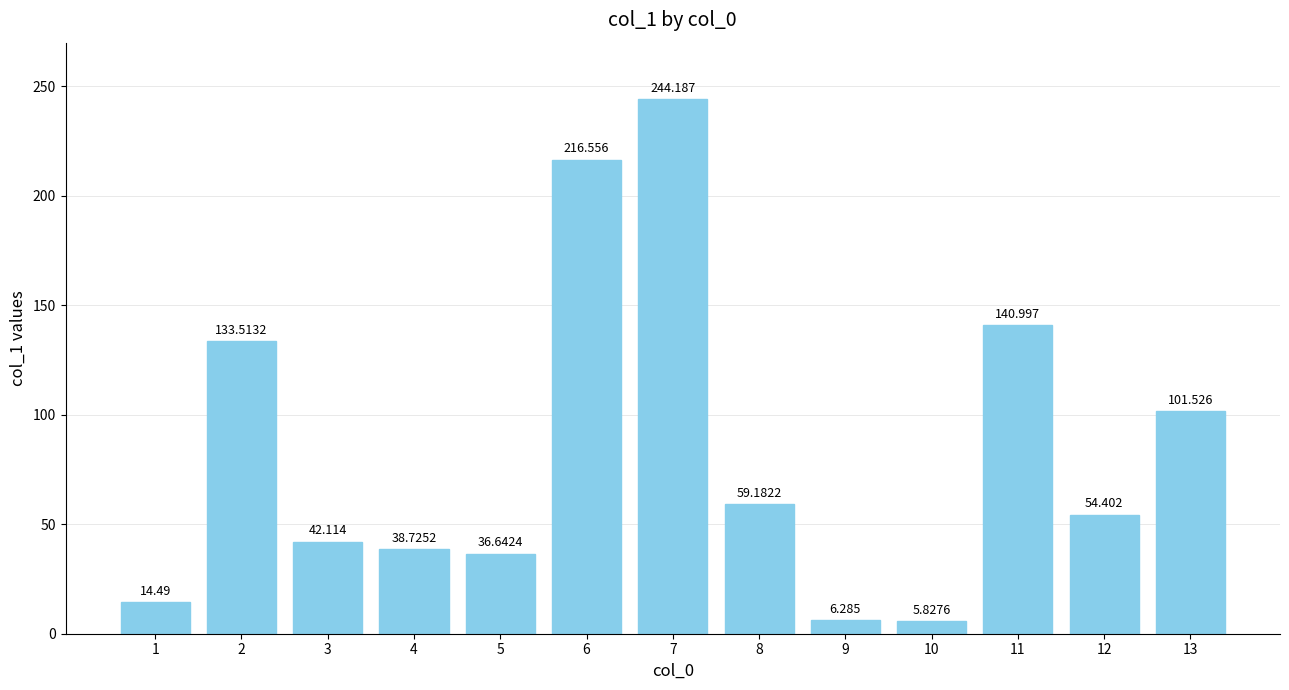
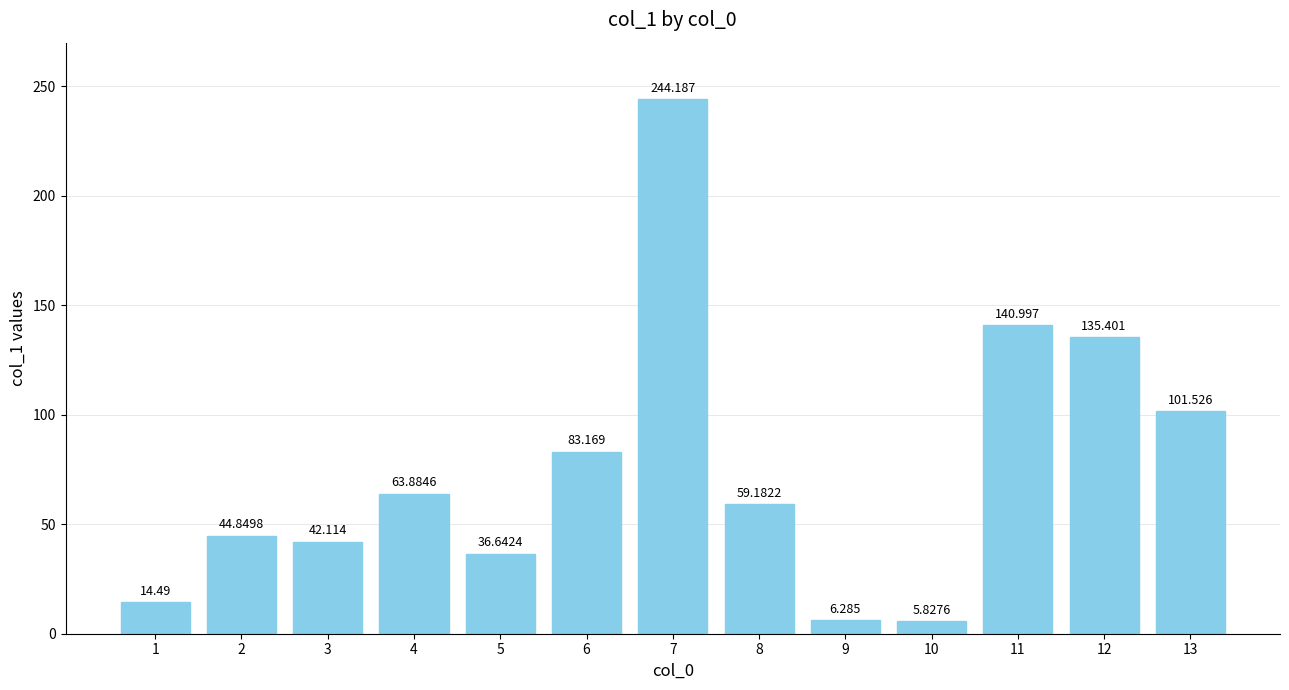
2: 133.5132 -> 44.8498
4: 38.7252 -> 63.8846
6: 216.556 -> 83.169
12: 54.402 -> 135.401
